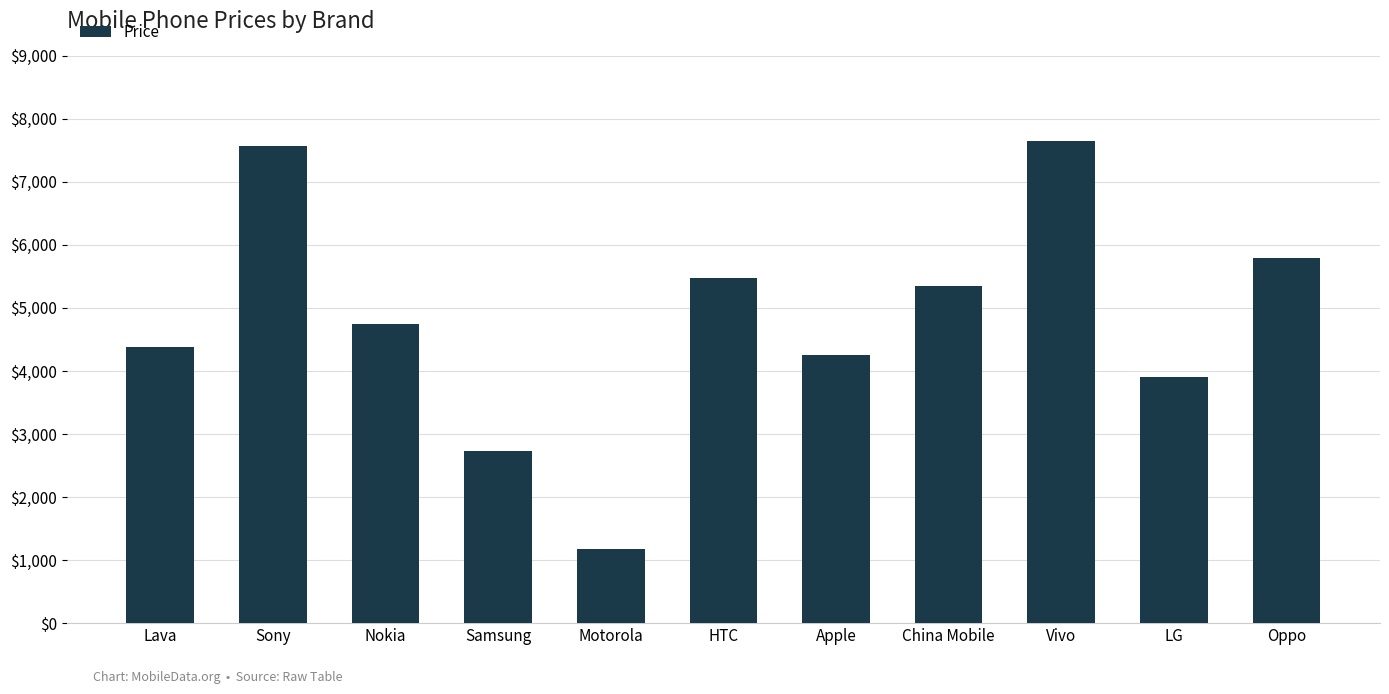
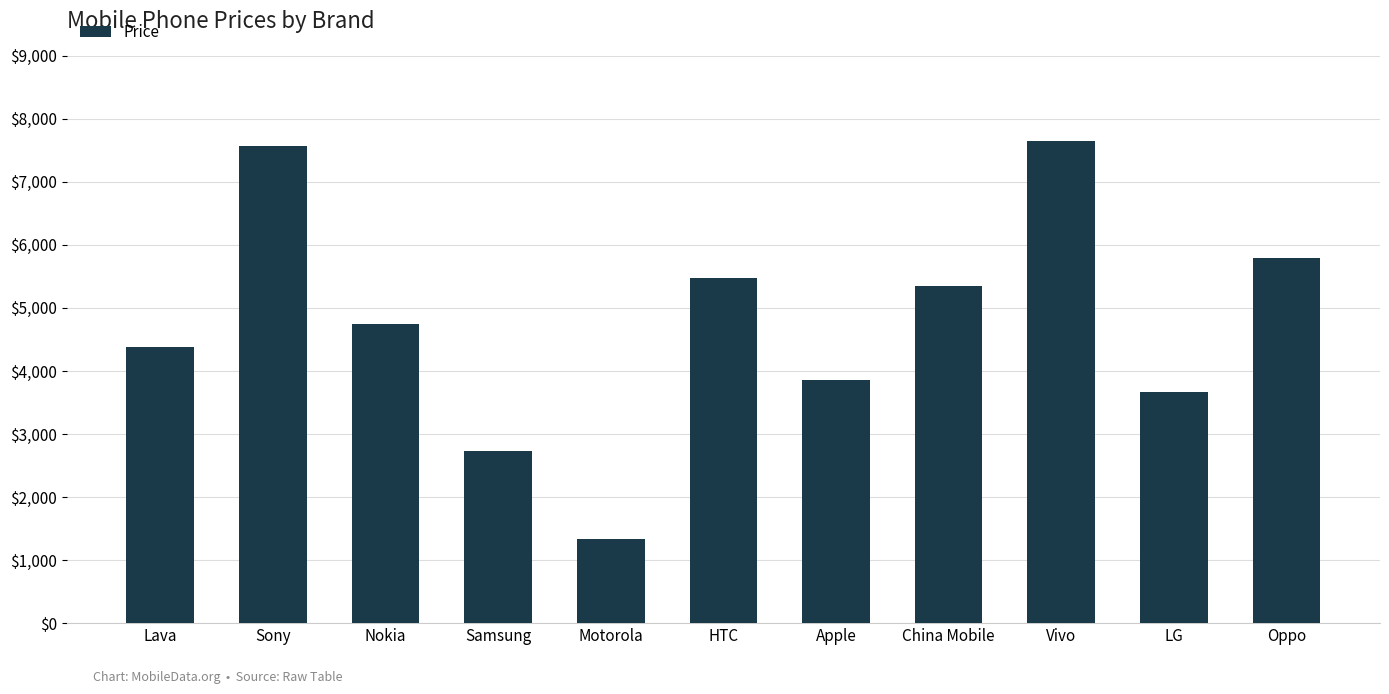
Motorola: $1,200 -> $1,300
Apple: $4,300 -> $3,900
LG: $3,900 -> $3,700
